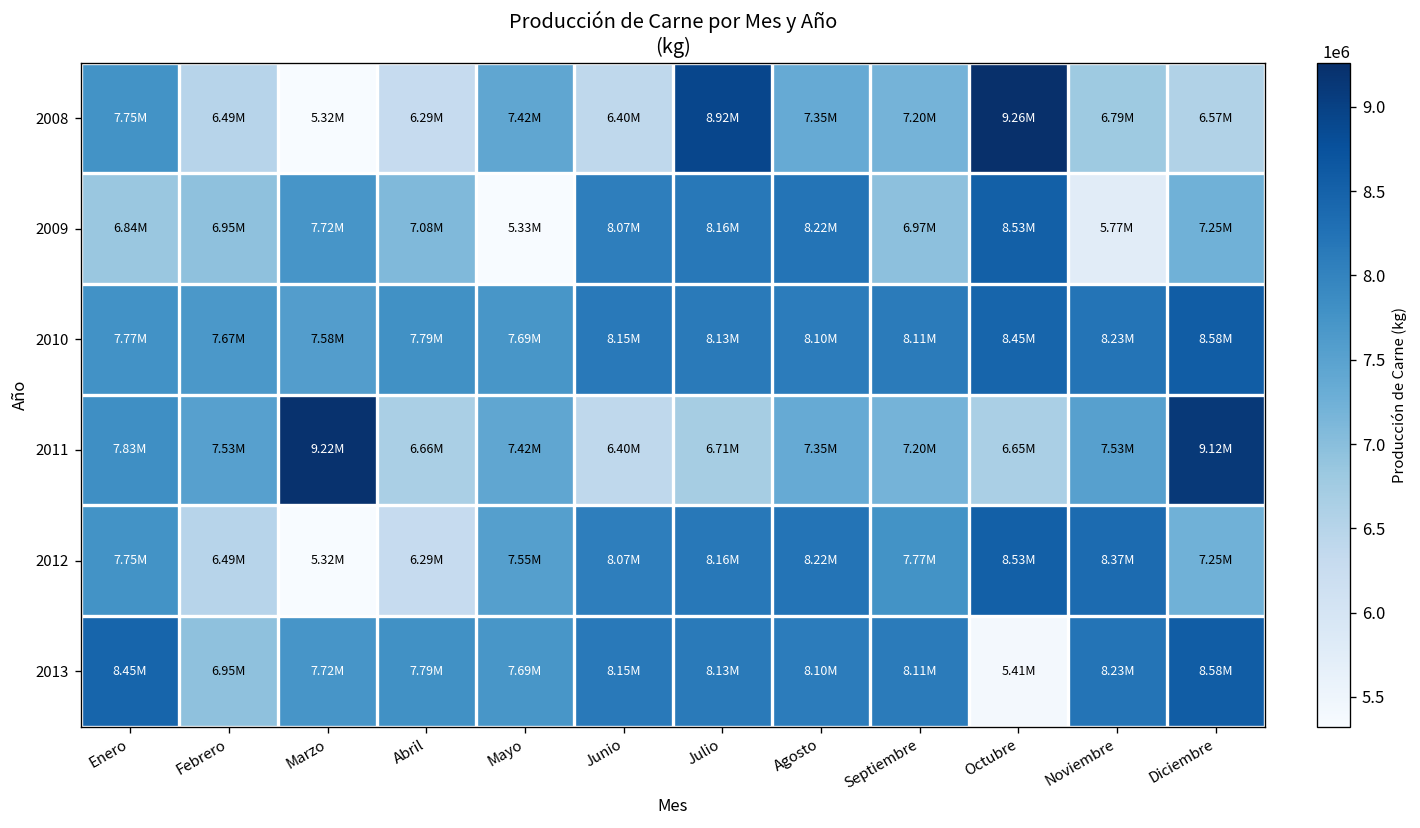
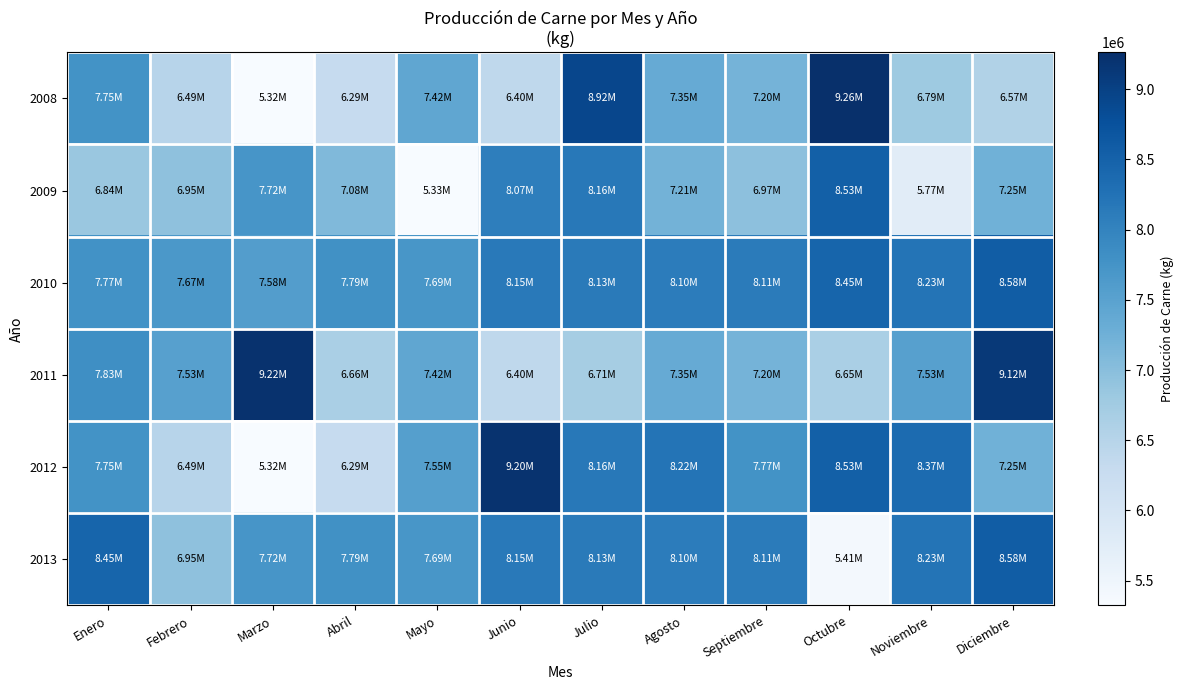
2009, Agosto: 8.22M -> 7.21M
2012, Junio: 8.07M -> 9.20M
